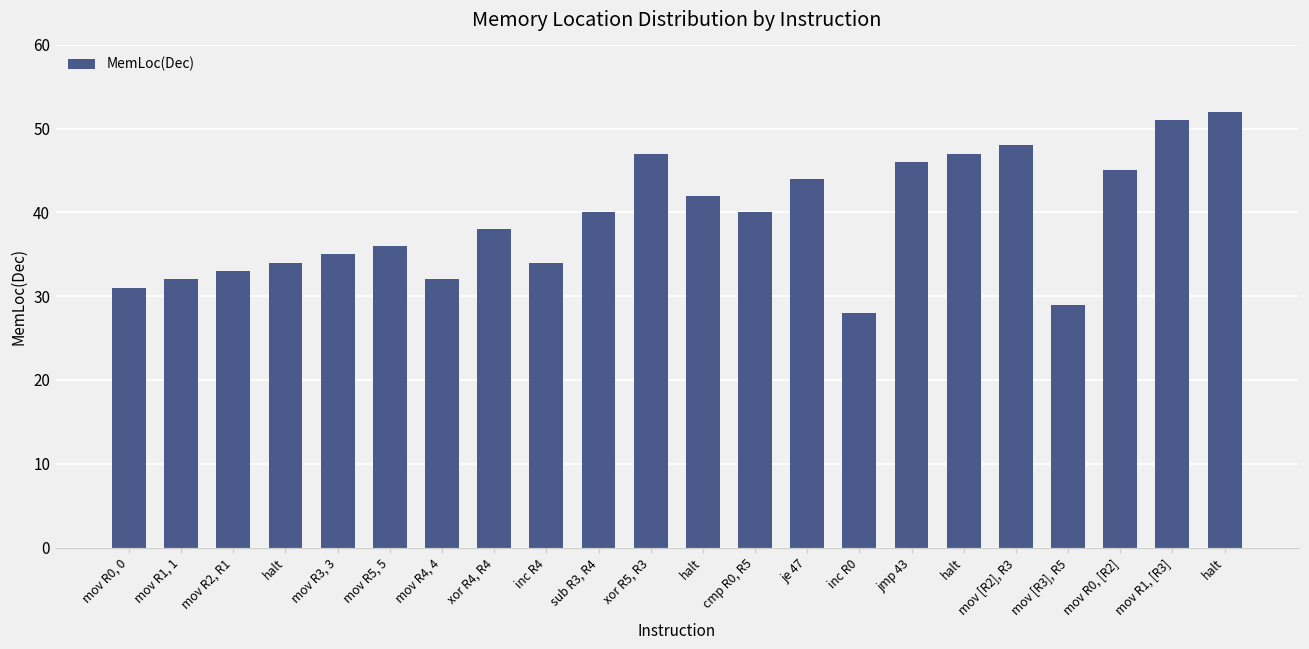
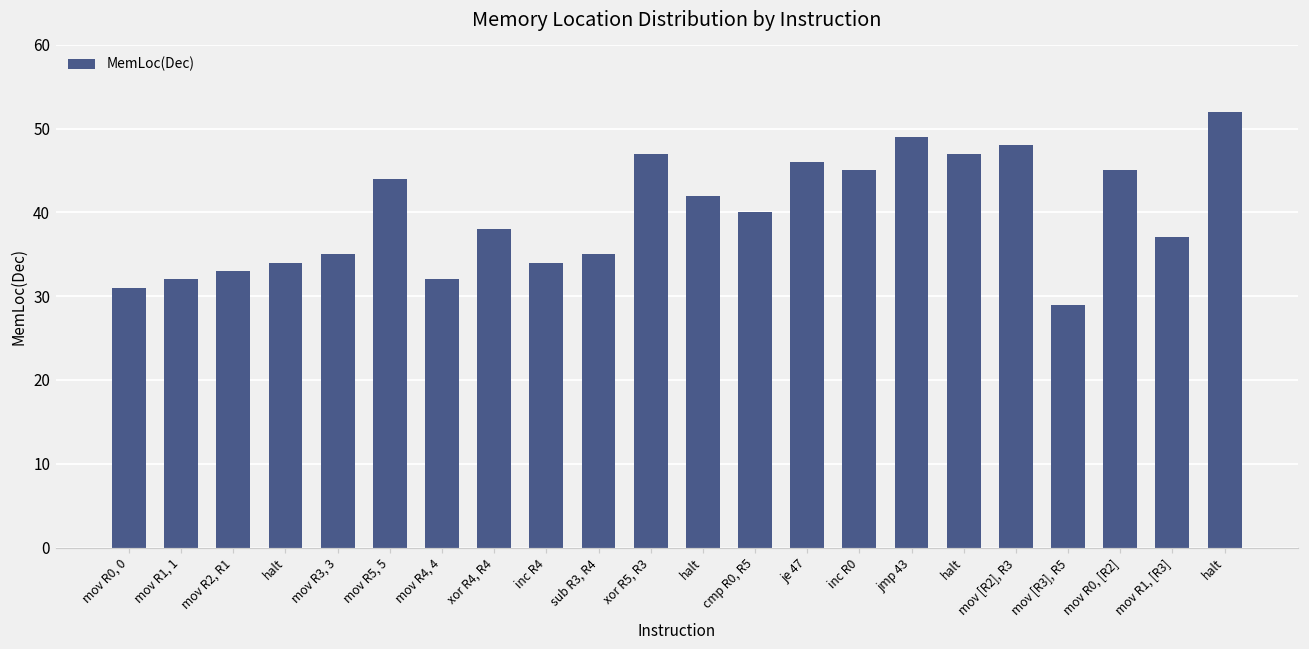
mov R5, 5: 36 -> 44
sub R3, R4: 40 -> 35
je 47: 44 -> 46
inc R0: 28 -> 45
jmp 43: 46 -> 49
mov R1, [R3]: 51 -> 37
